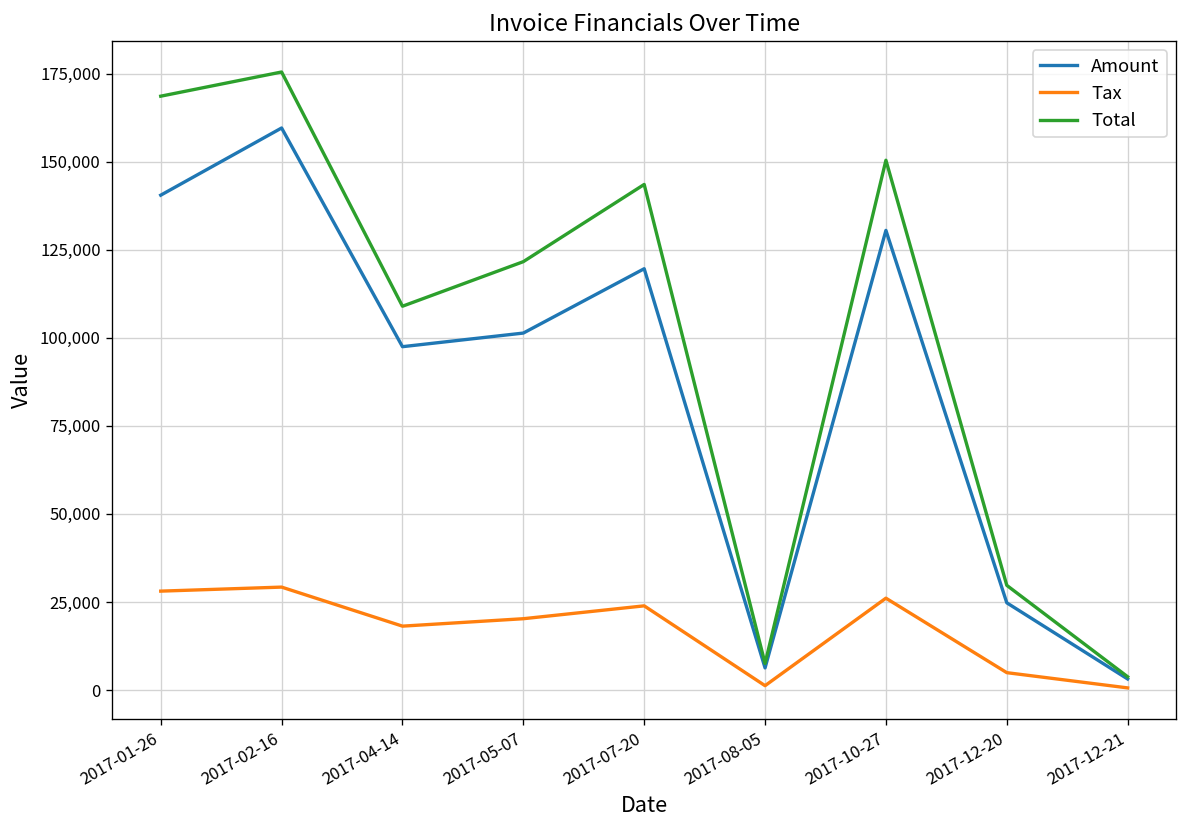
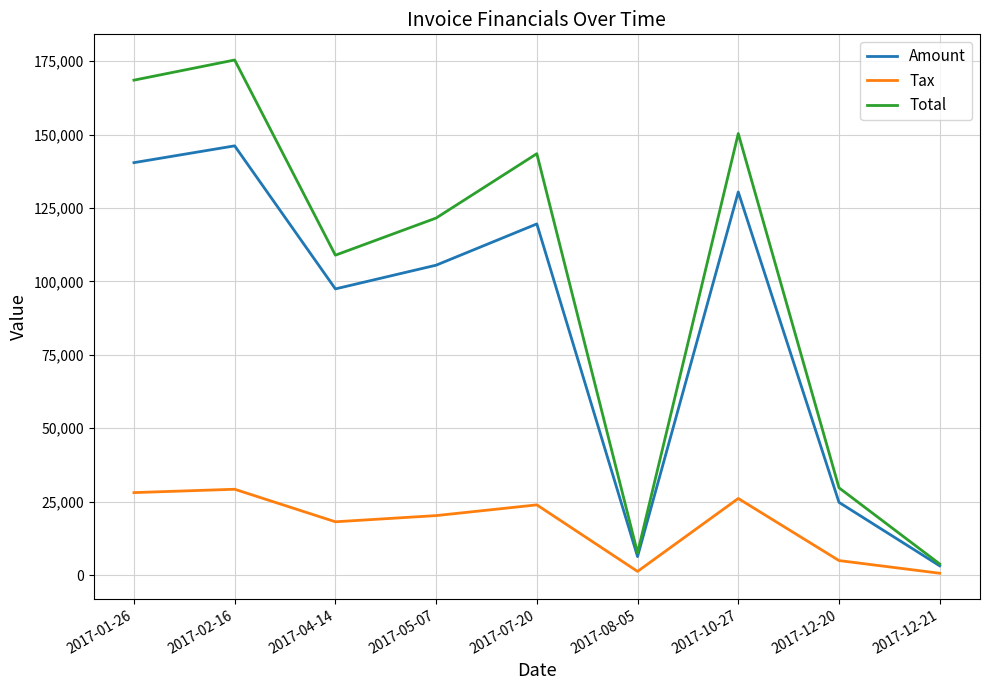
Amount, 2017-02-16: 160,000 -> 146,000
Amount, 2017-05-07: 101,000 -> 106,000
